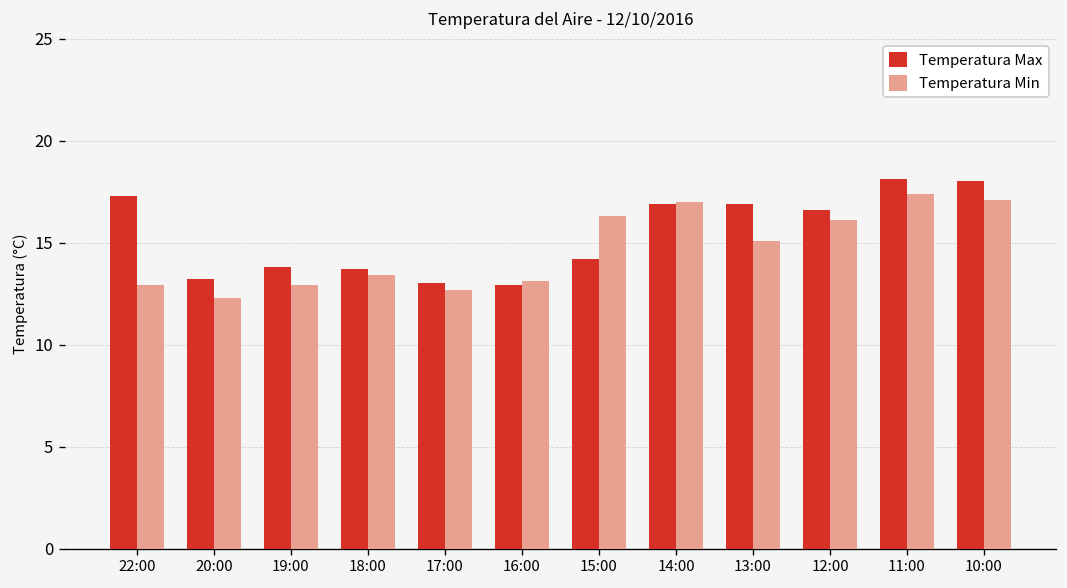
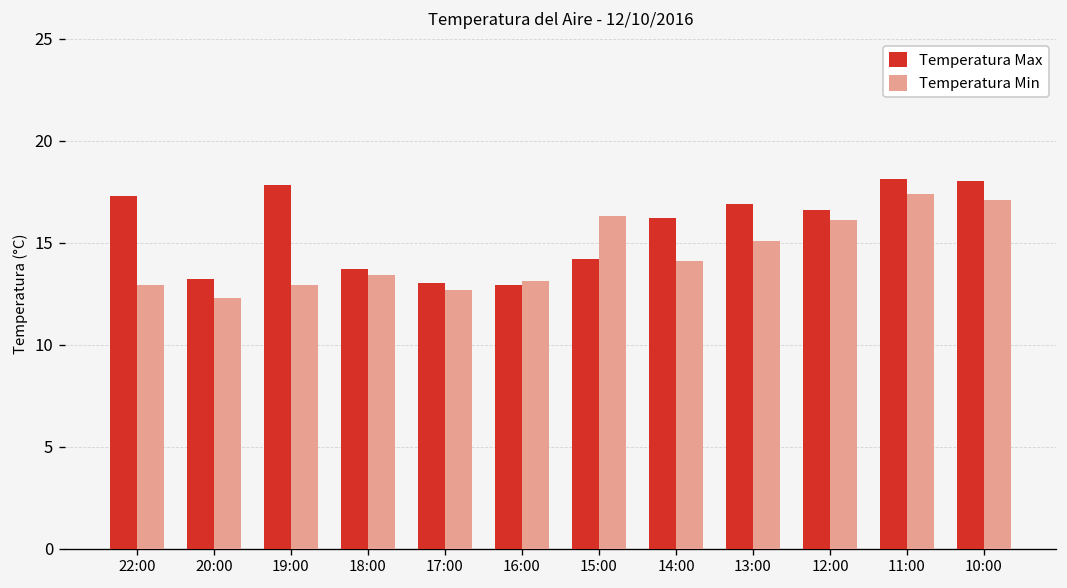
Temperatura Max, 19:00: 13.8 -> 17.8
Temperatura Max, 14:00: 16.9 -> 16.2
Temperatura Min, 14:00: 17.0 -> 14.1
